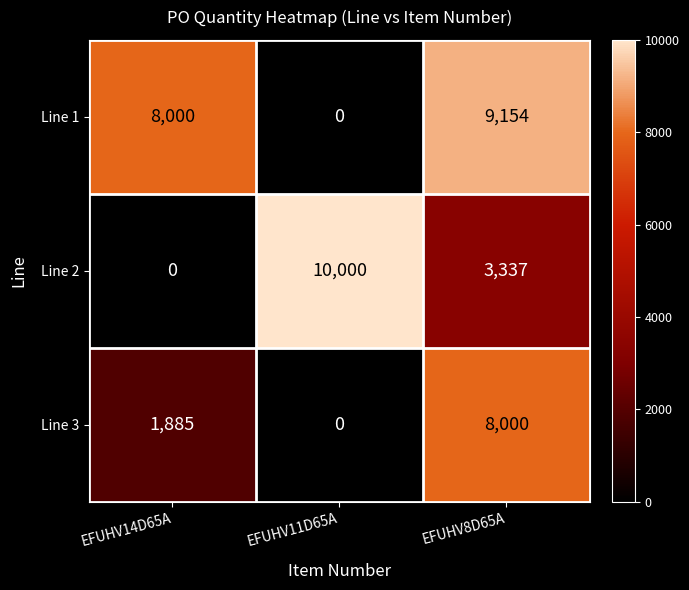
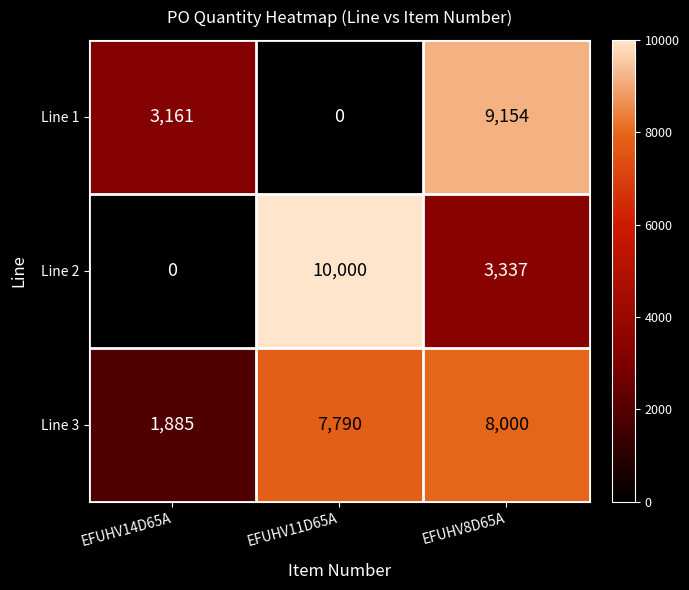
Line 1, EFUHV14D65A: 8,000 -> 3,161
Line 3, EFUHV11D65A: 0 -> 7,790
